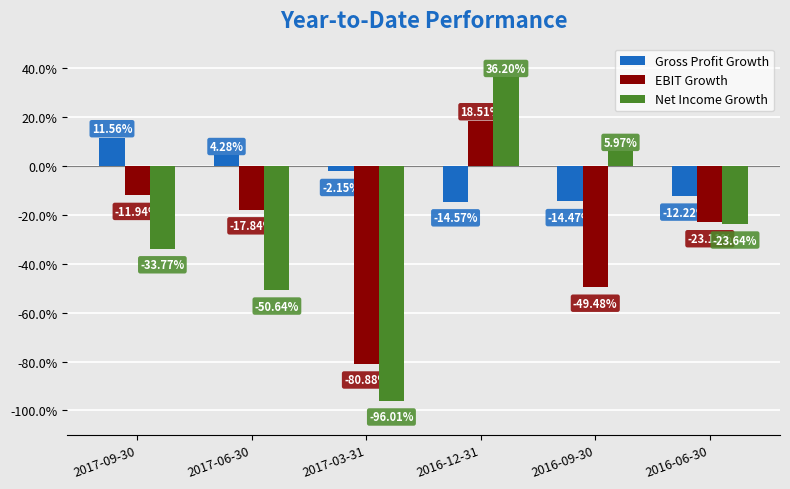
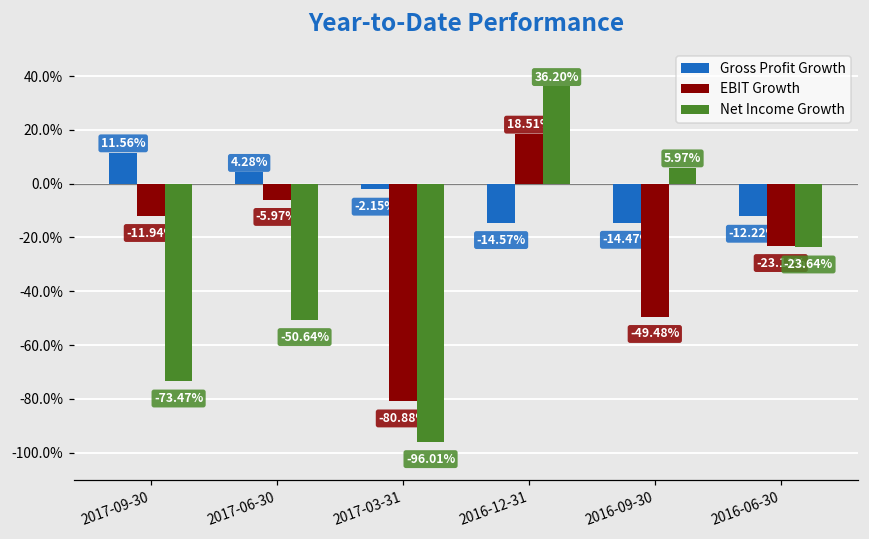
Net Income Growth, 2017-09-30: -33.77% -> -73.47%
EBIT Growth, 2017-06-30: -17.84% -> -5.97%
